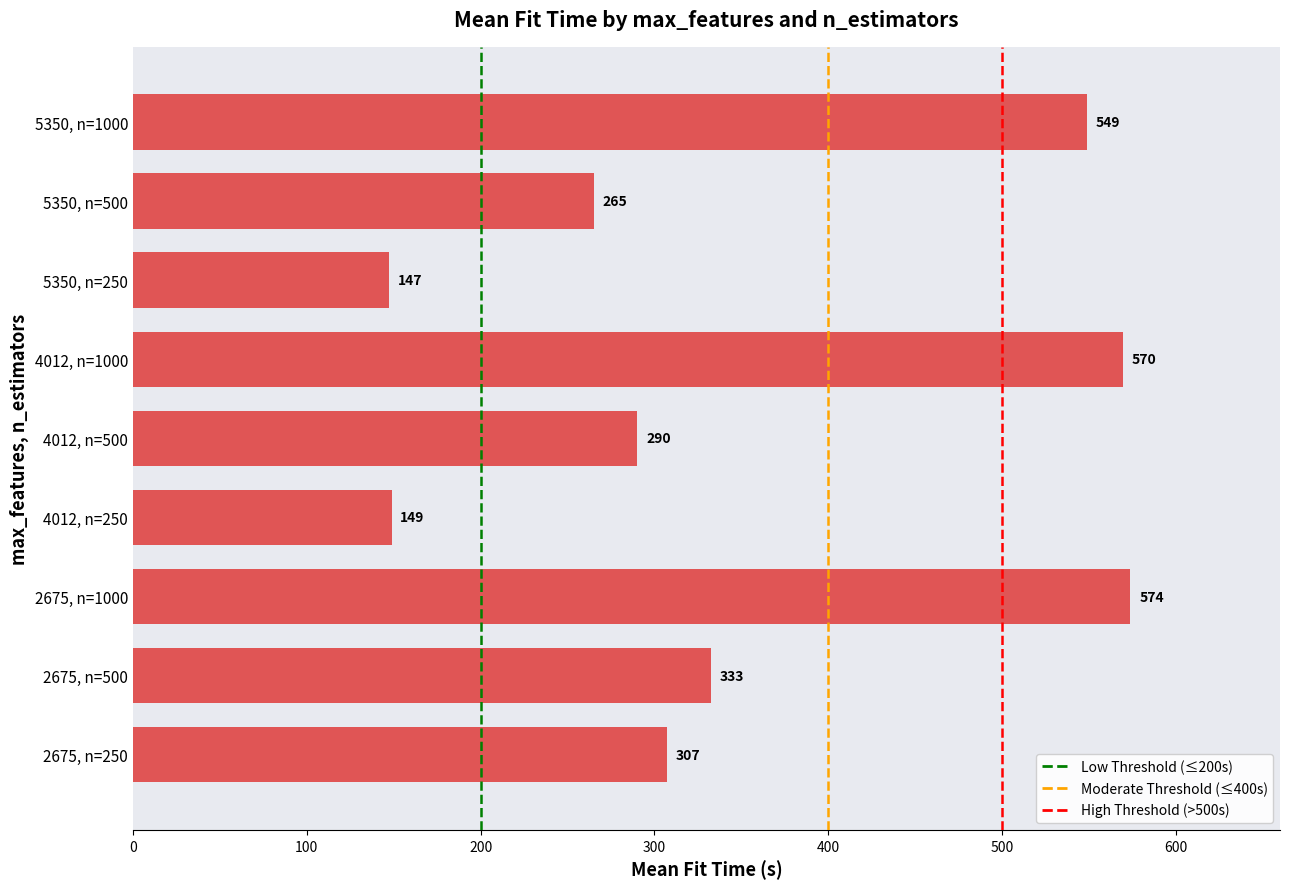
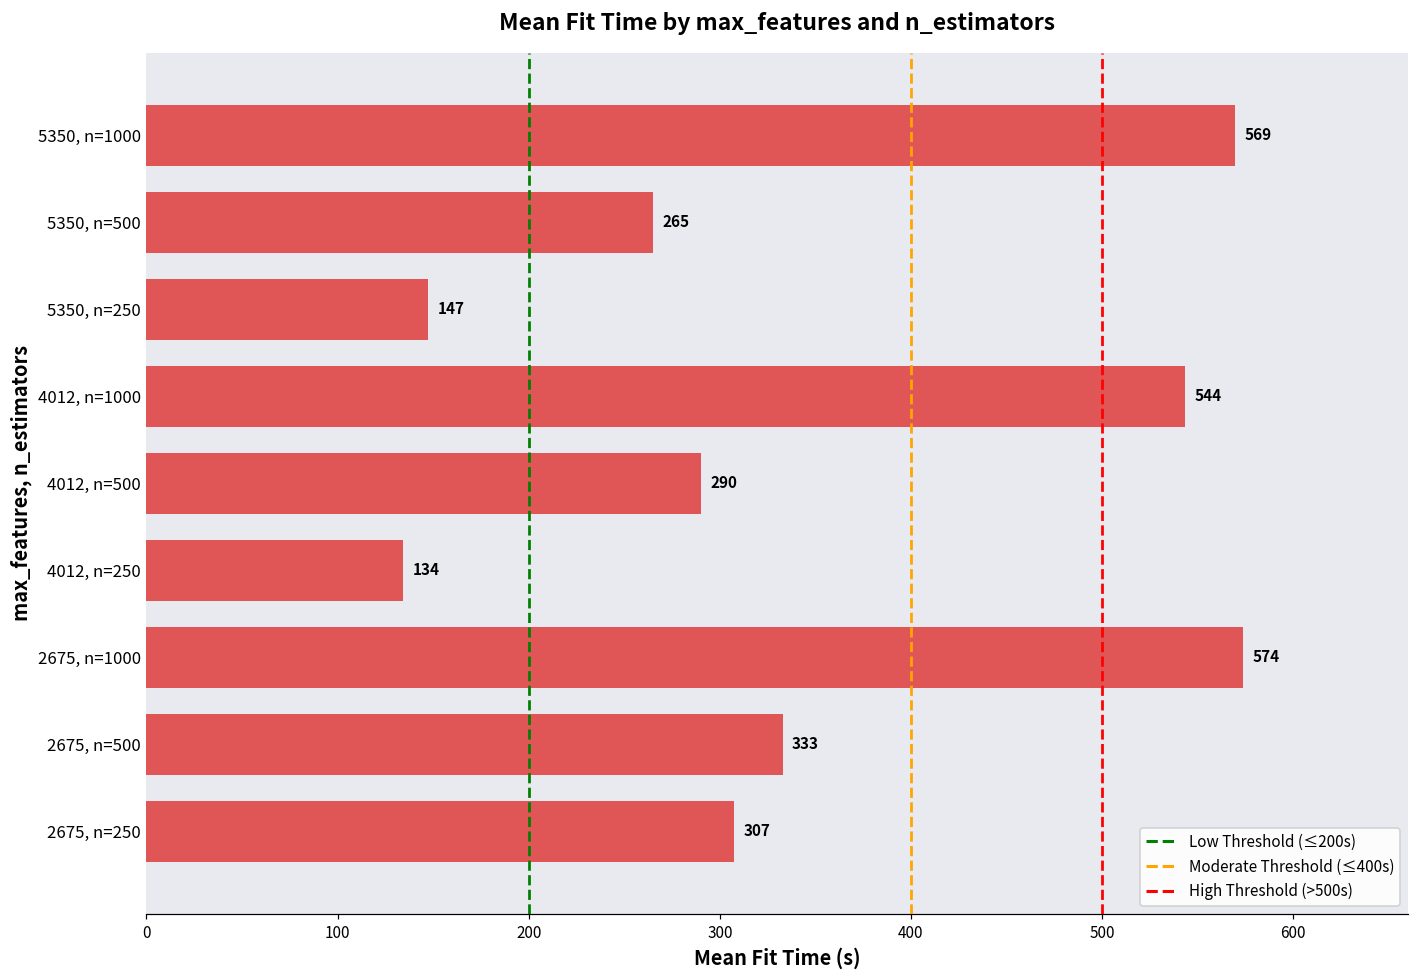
5350, n=1000: 549 -> 569
4012, n=1000: 570 -> 544
4012, n=250: 149 -> 134
